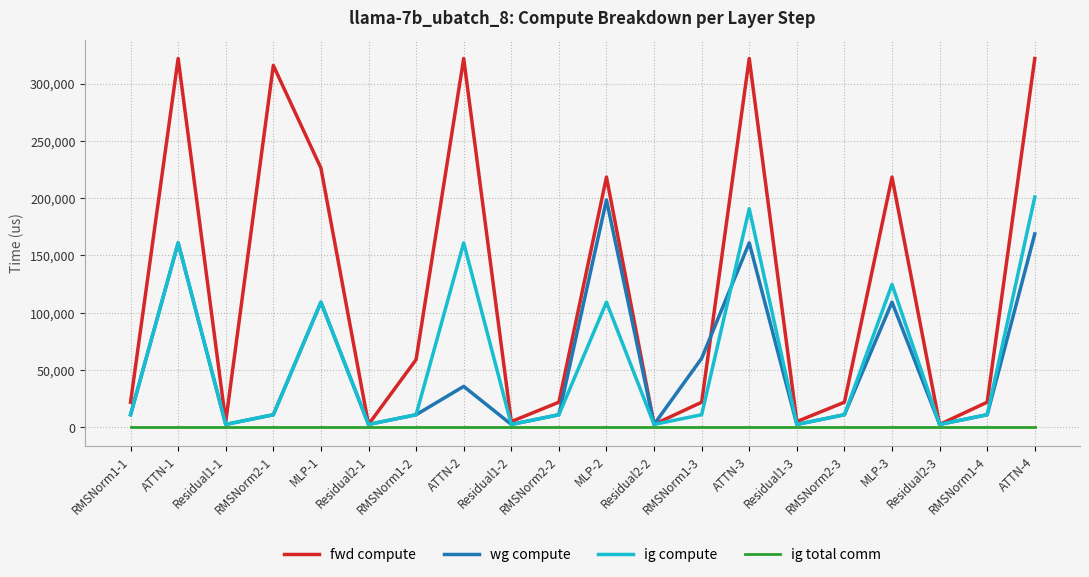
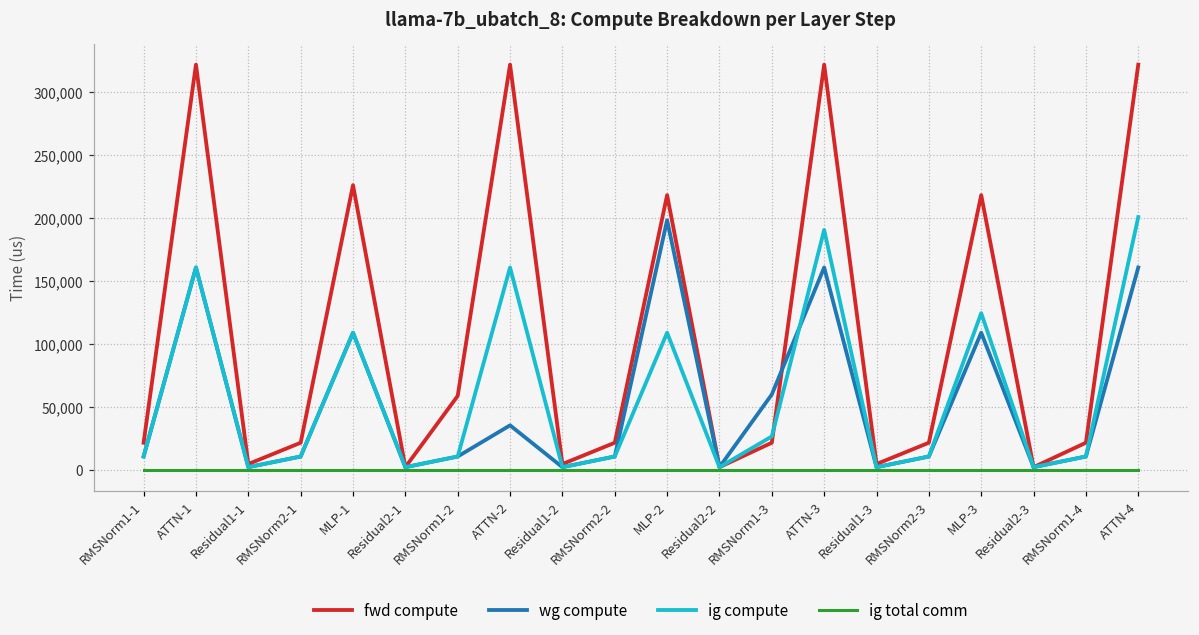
fwd compute, RMSNorm2-1: 316,000 -> 22,000
ig compute, RMSNorm1-3: 11,000 -> 27,000
wg compute, ATTN-4: 169,000 -> 161,000
